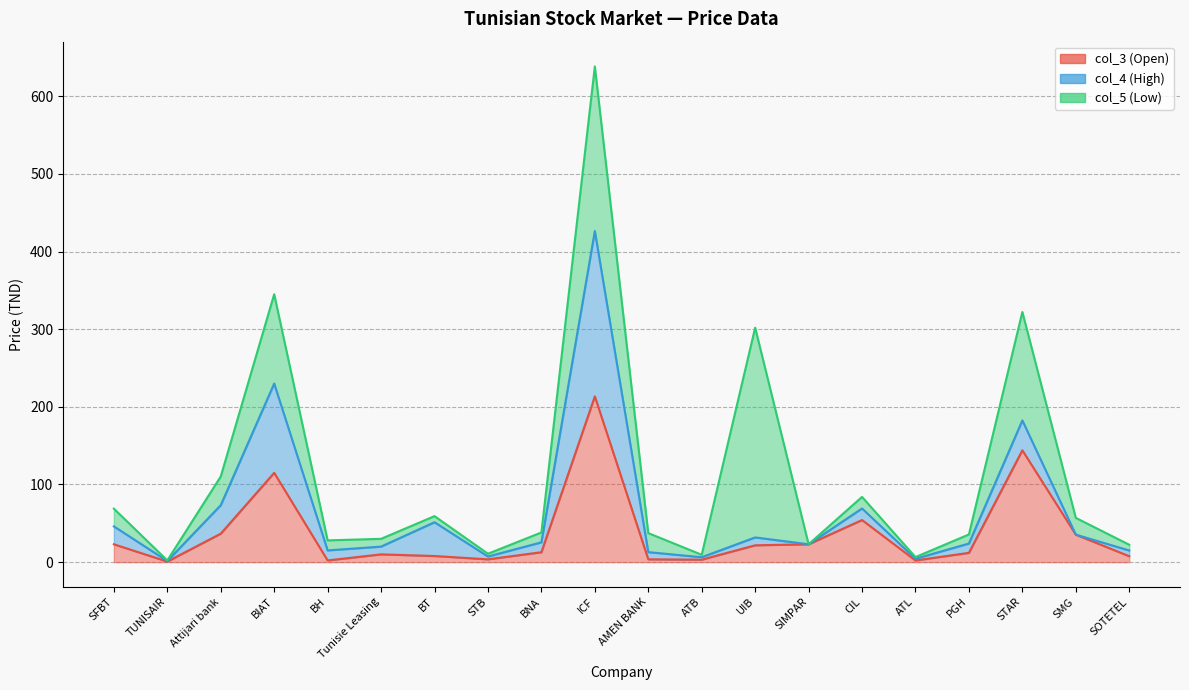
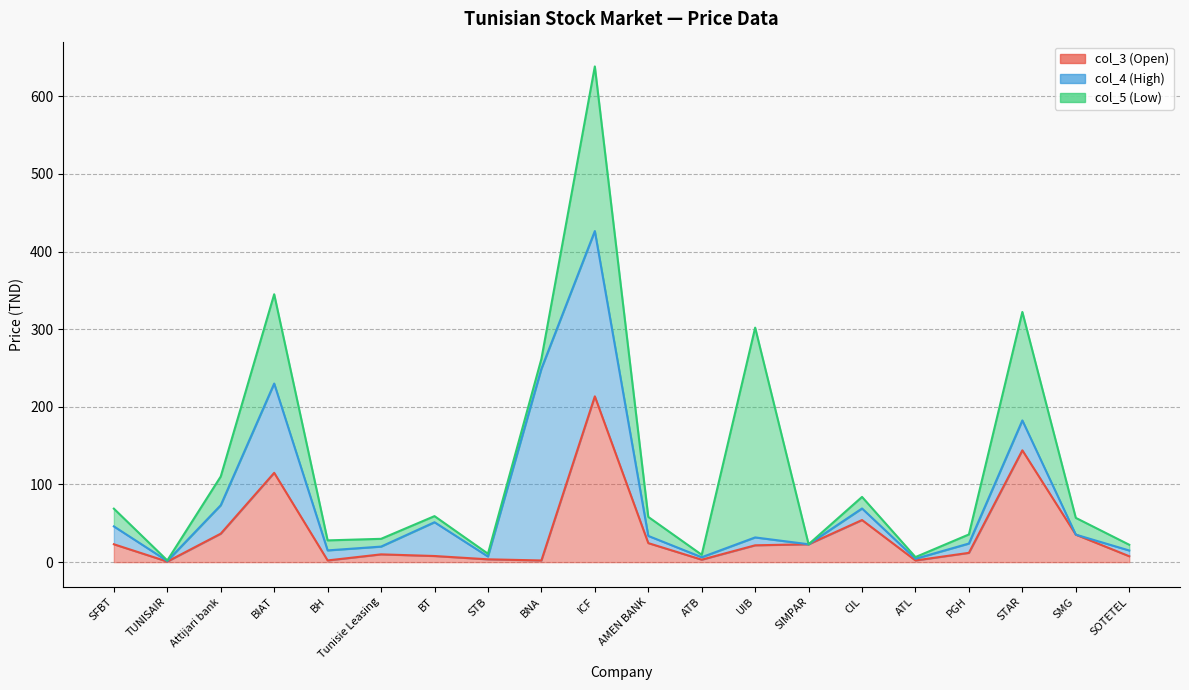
col_3 (Open), BNA: 10 -> 0
col_4 (High), BNA: 10 -> 250
col_3 (Open), AMEN BANK: 0 -> 20
